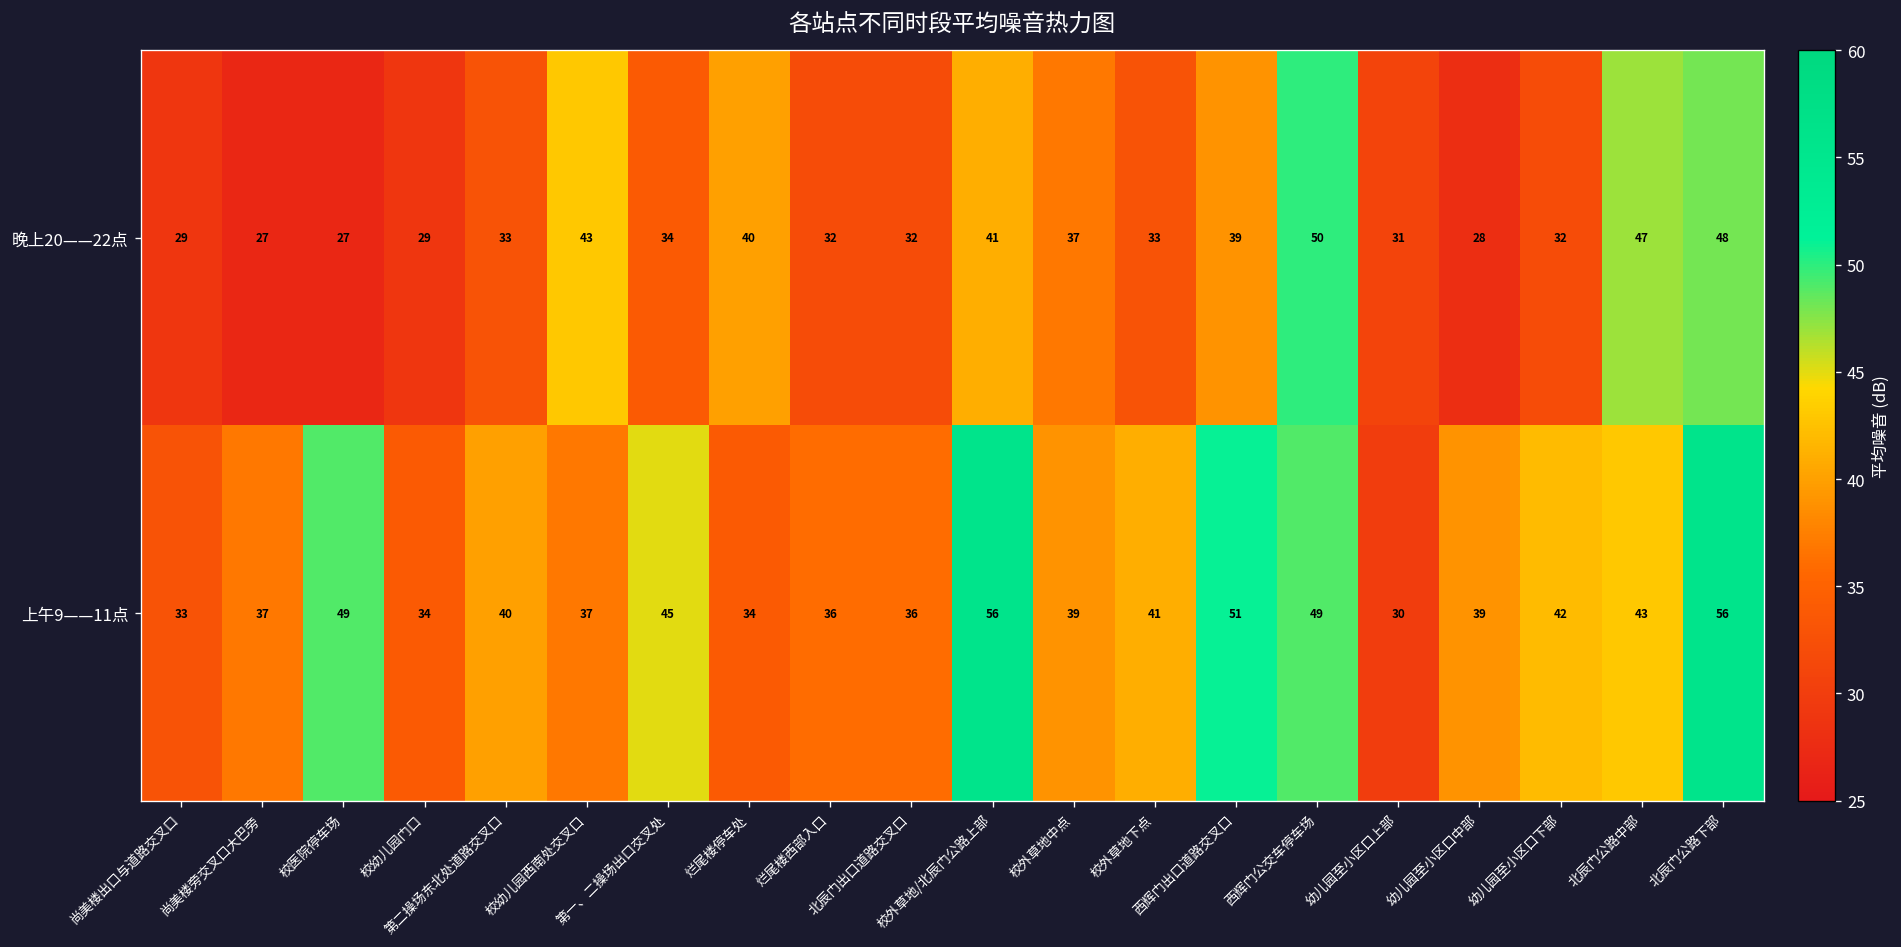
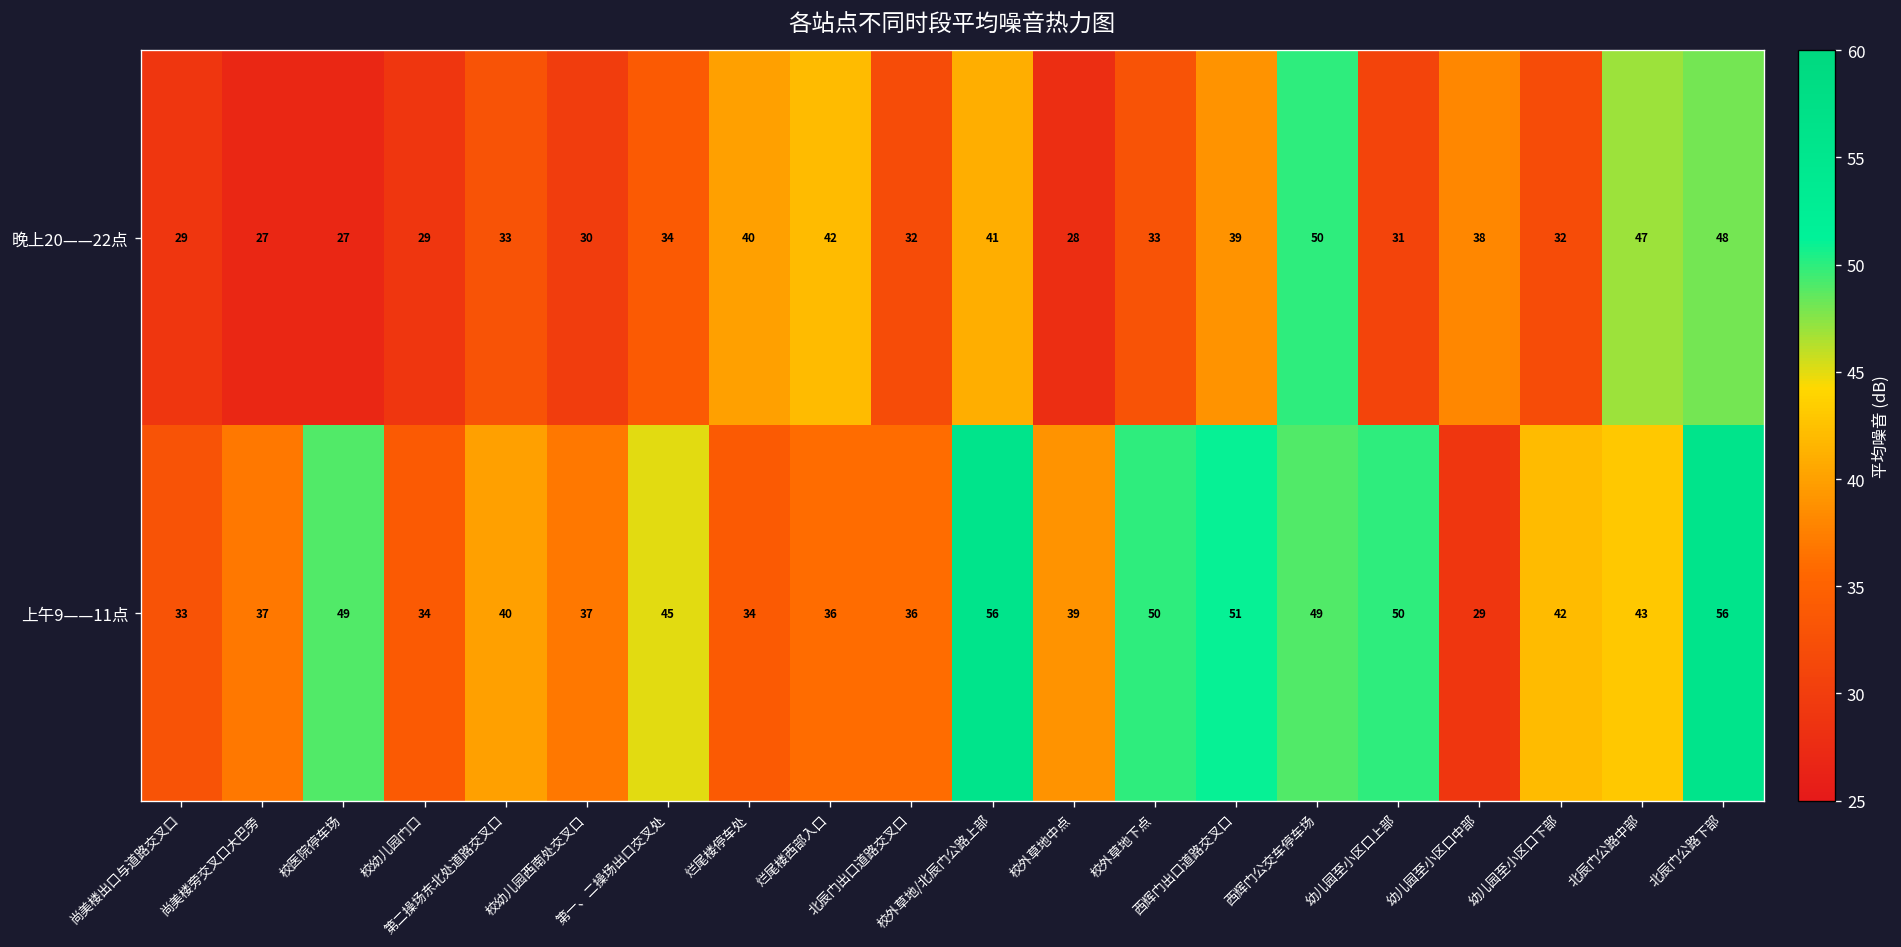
晚上20——22点, 校幼儿园西南处交叉口: 43 -> 30
晚上20——22点, 烂尾楼西部入口: 32 -> 42
晚上20——22点, 校外草地中点: 37 -> 28
晚上20——22点, 幼儿园至小区口中部: 28 -> 38
上午9——11点, 校外草地下点: 41 -> 50
上午9——11点, 幼儿园至小区口上部: 30 -> 50
上午9——11点, 幼儿园至小区口中部: 39 -> 29
